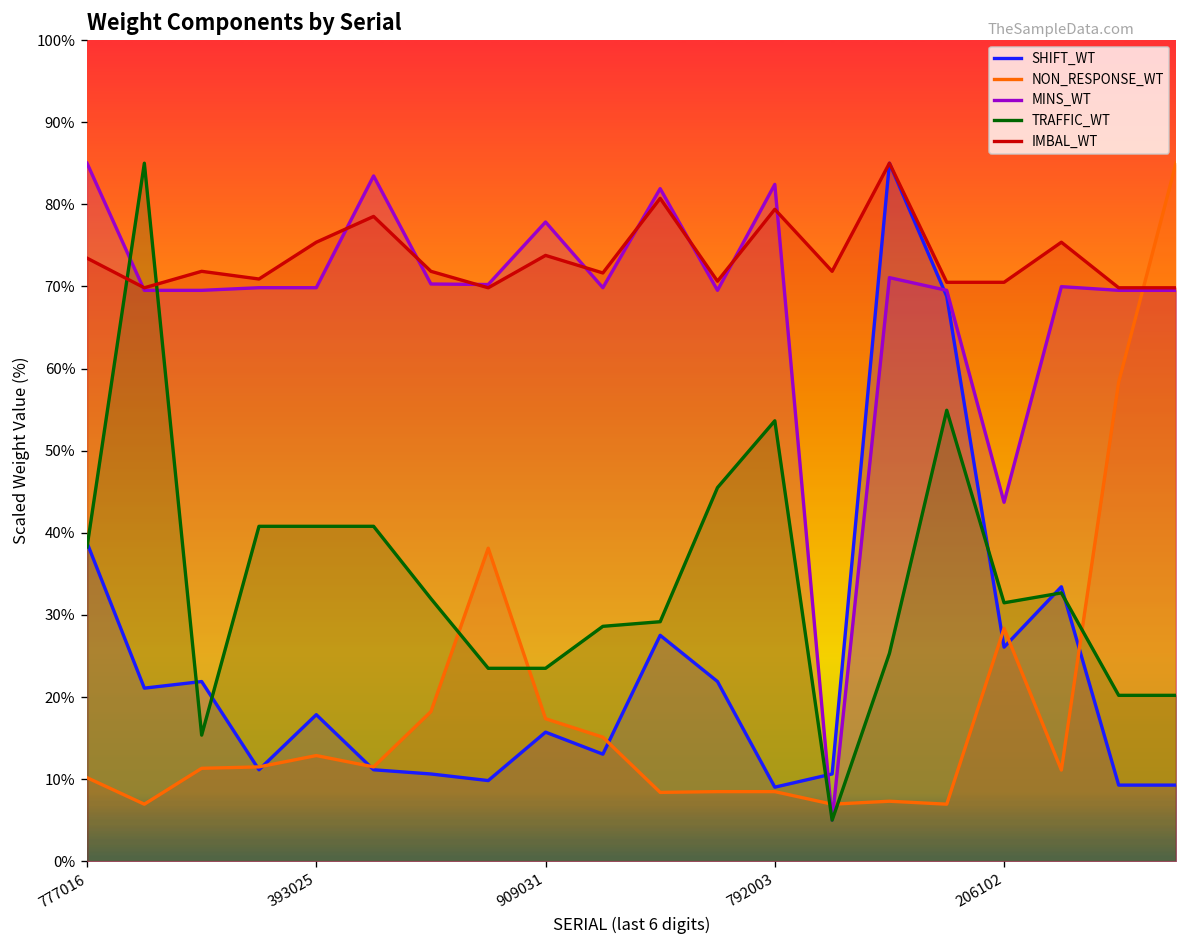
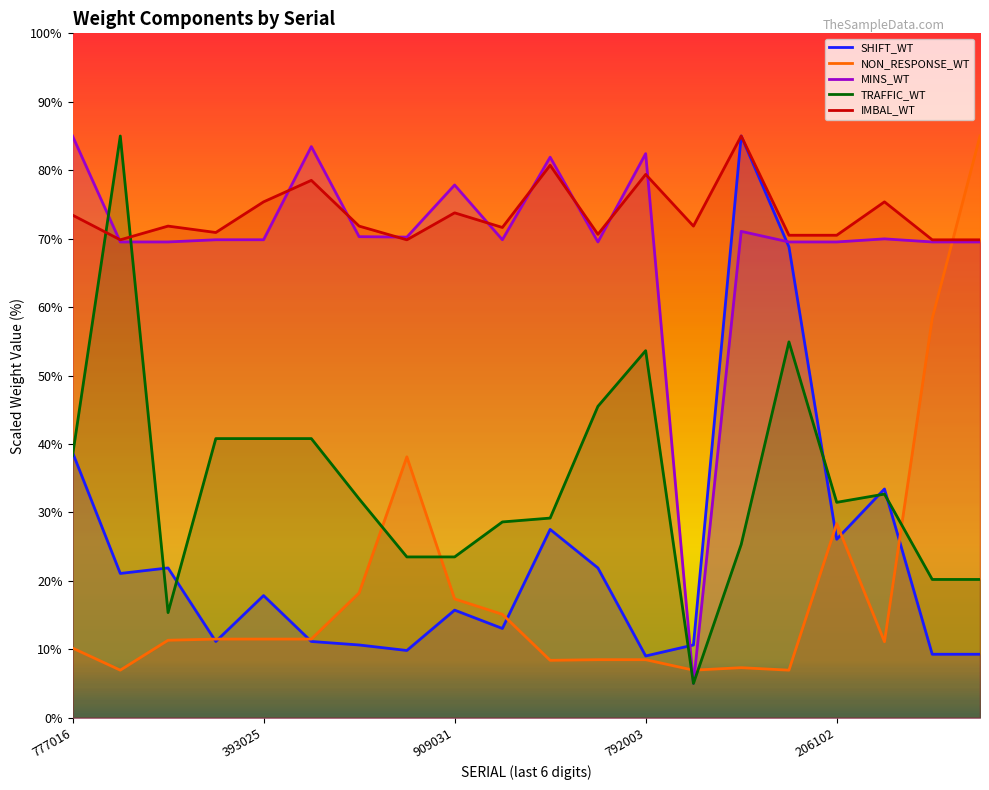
NON_RESPONSE_WT, 393025: 13% -> 11%
MINS_WT, 206102: 44% -> 70%
